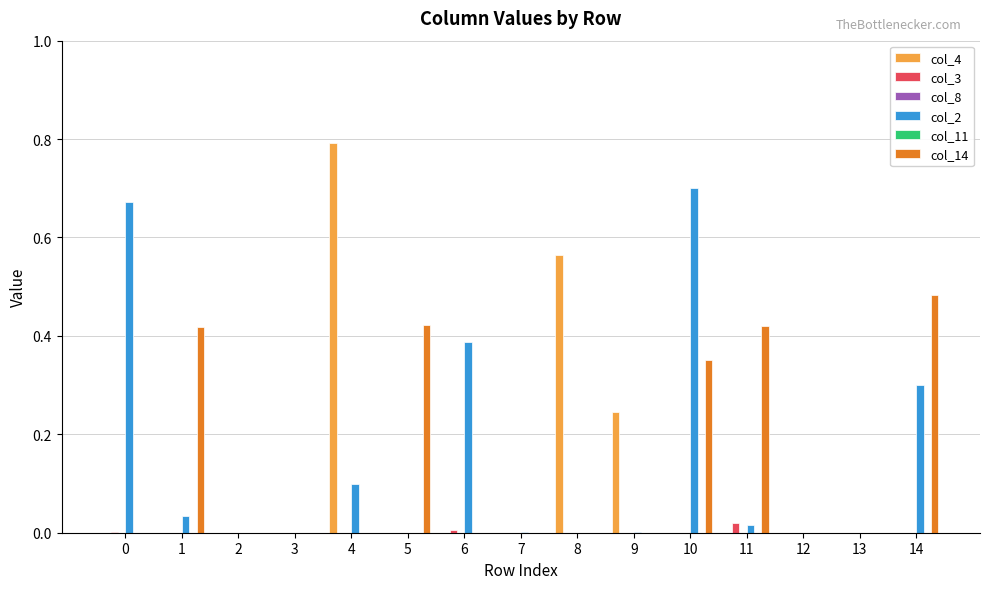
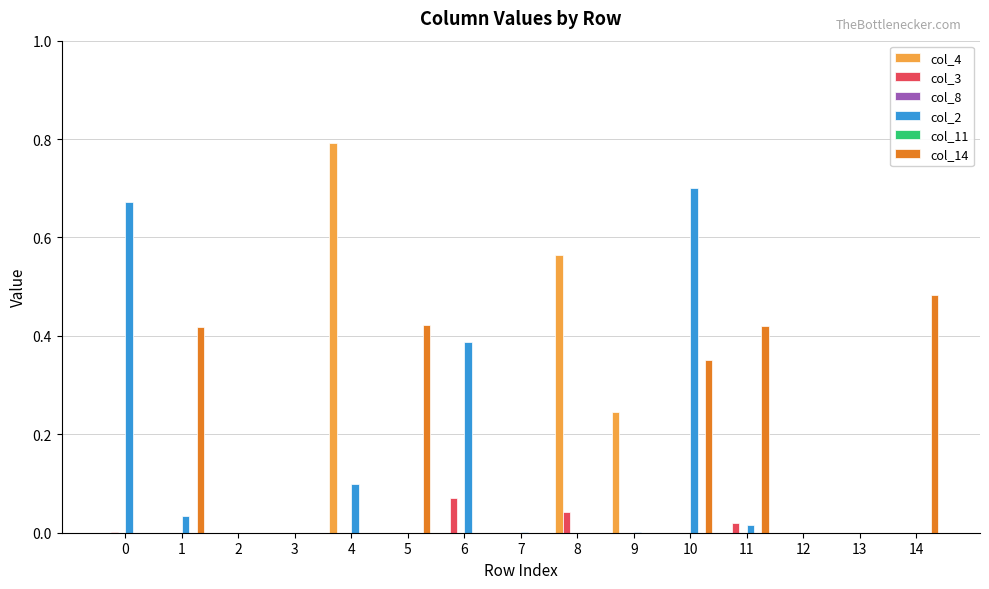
col_3, 6: 0.01 -> 0.07
col_3, 8: 0.00 -> 0.04
col_2, 14: 0.3 -> 0.0
